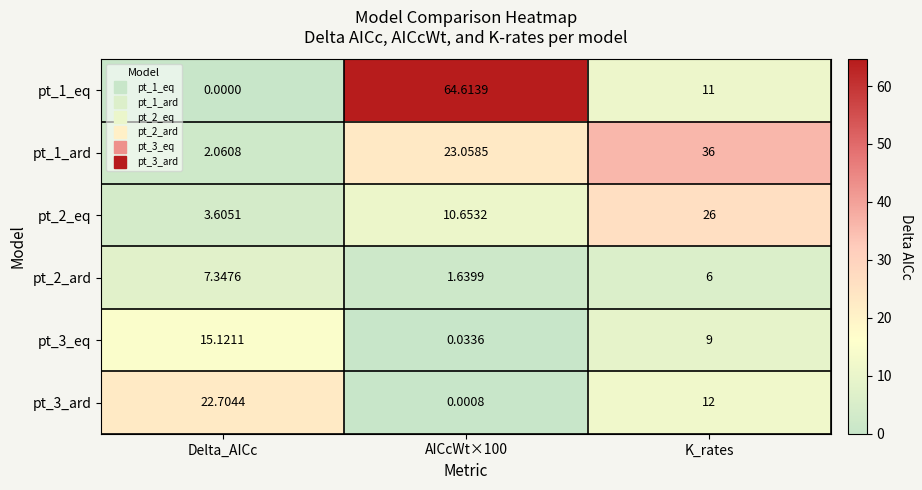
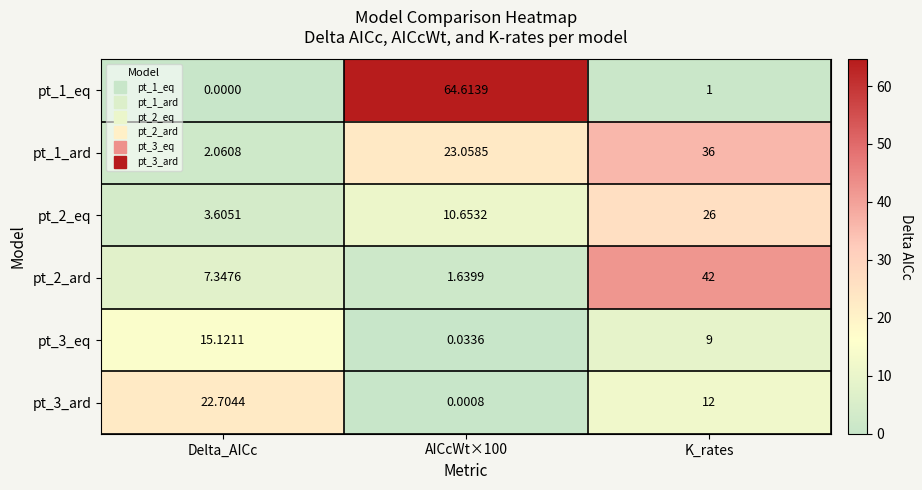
pt_1_eq, K_rates: 11 -> 1
pt_2_ard, K_rates: 6 -> 42
